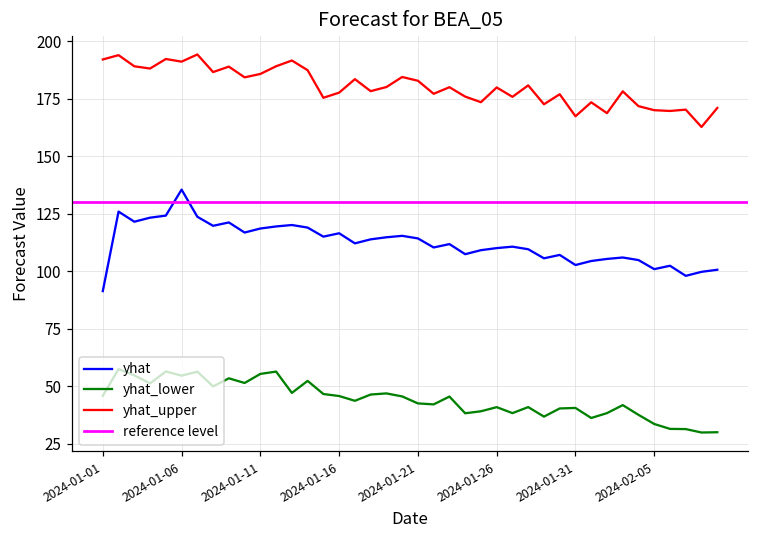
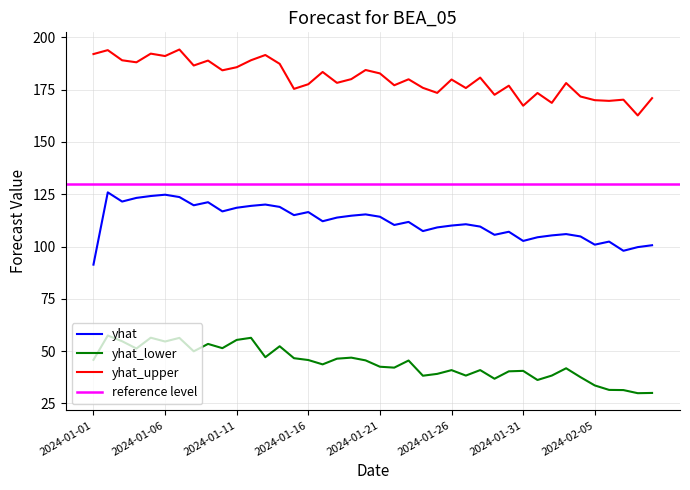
yhat, 2024-01-06: 135 -> 125
